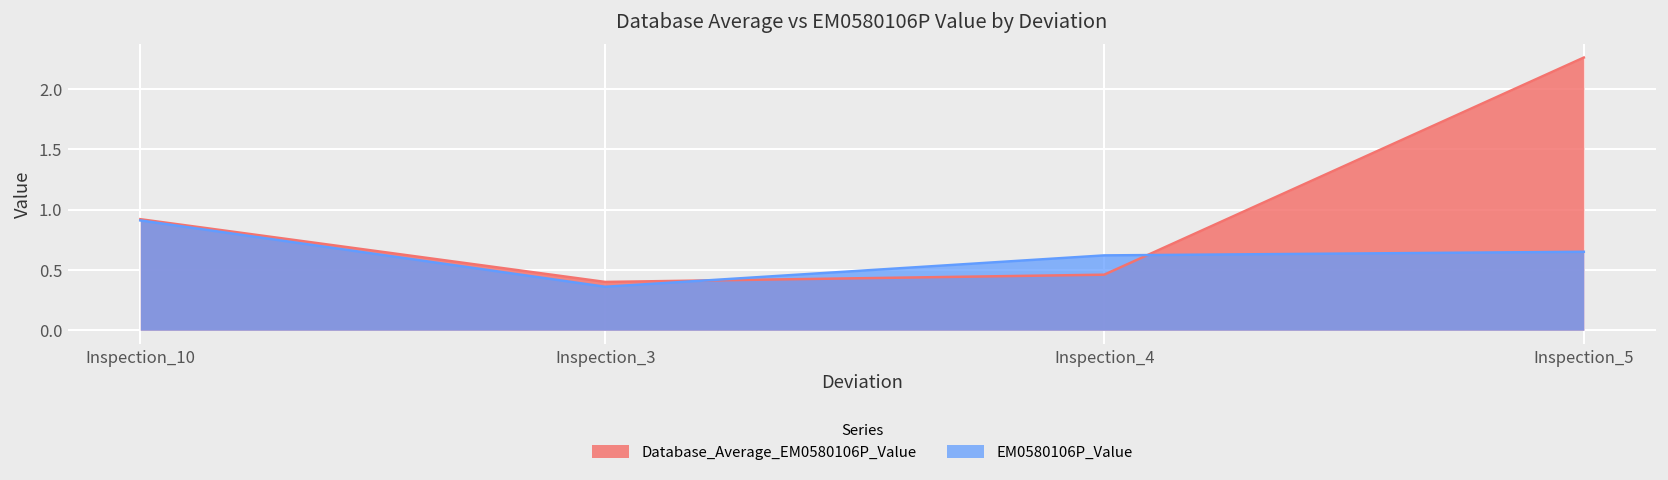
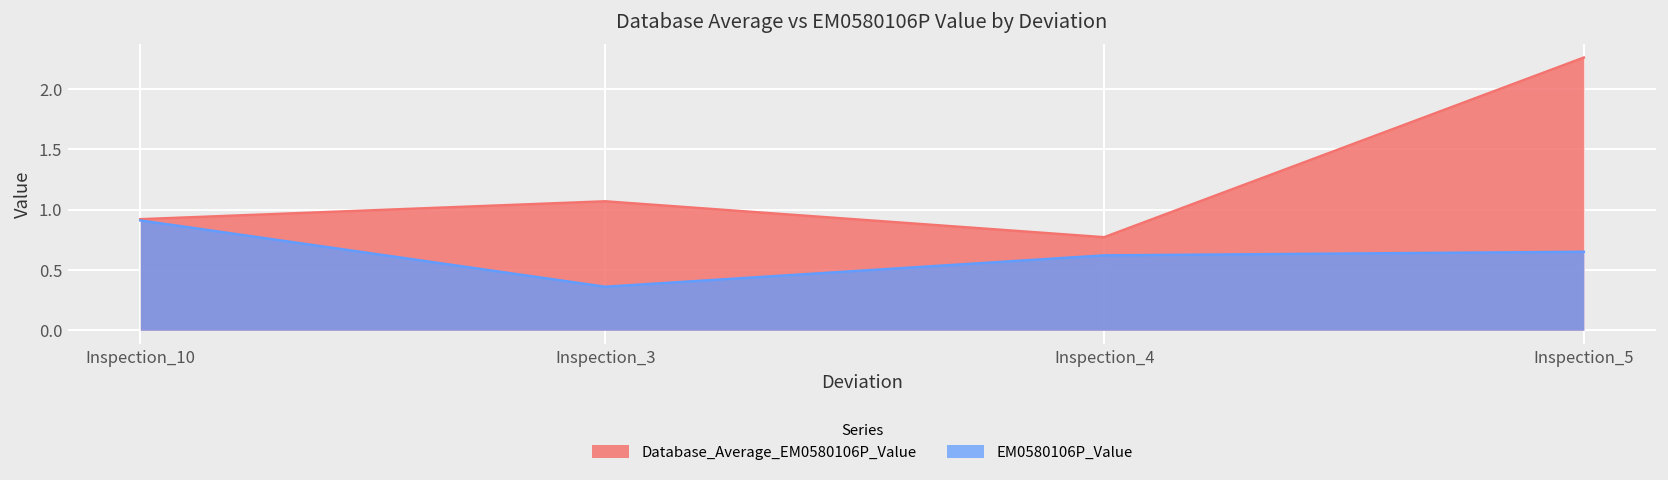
Database_Average_EM0580106P_Value, Inspection_3: 0.40 -> 1.07
Database_Average_EM0580106P_Value, Inspection_4: 0.46 -> 0.77
